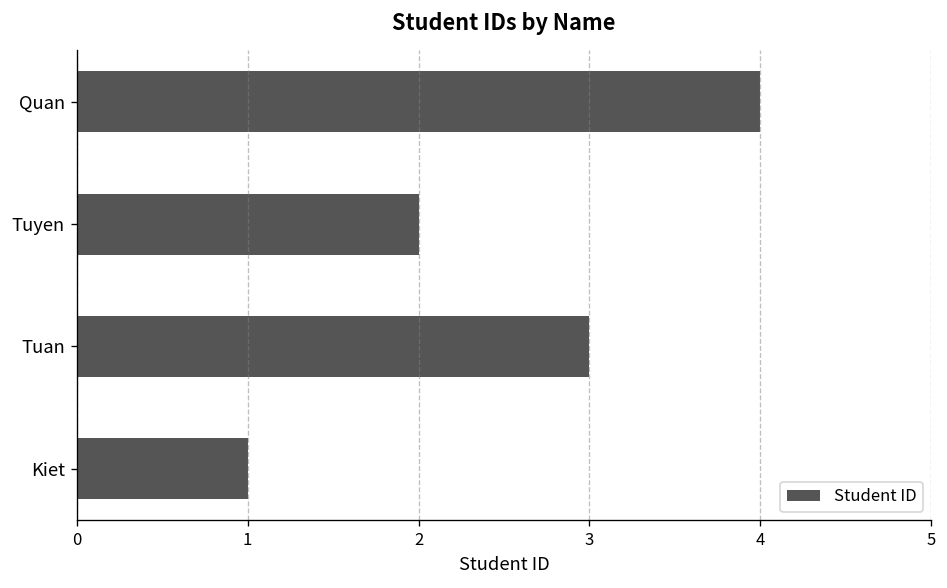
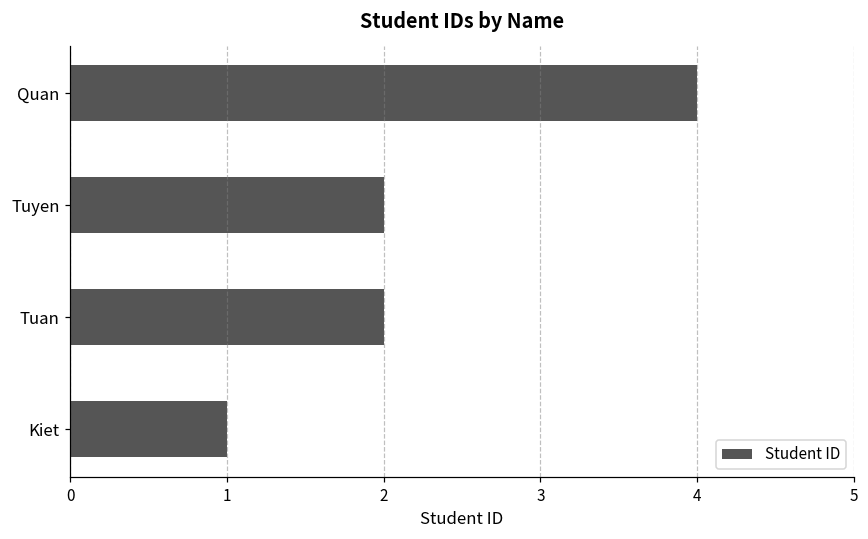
Tuan: 3 -> 2
